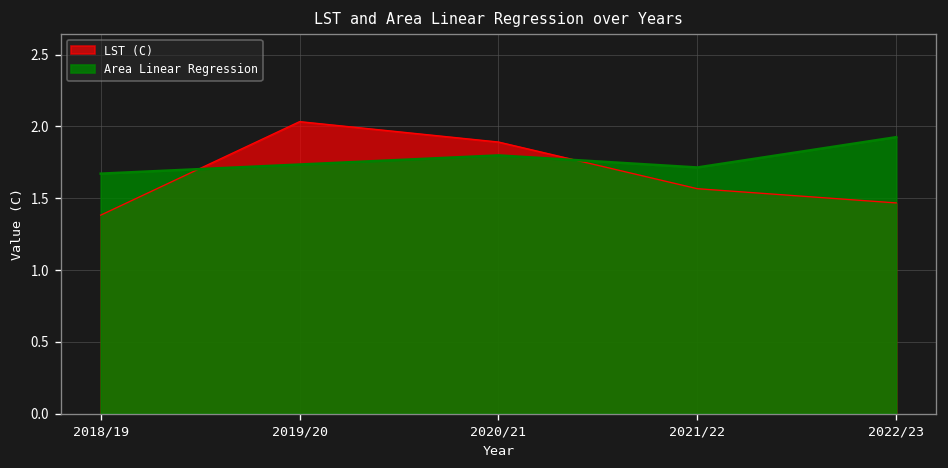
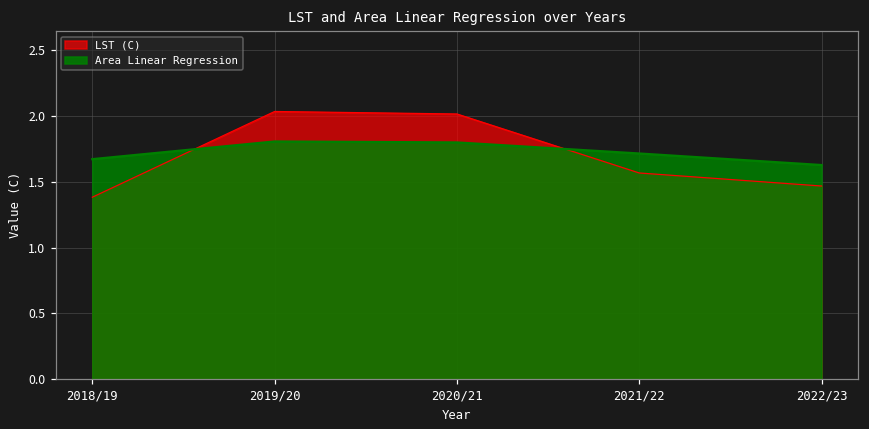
Area Linear Regression, 2019/20: 1.73 -> 1.81
LST (C), 2020/21: 1.89 -> 2.01
Area Linear Regression, 2022/23: 1.92 -> 1.63
